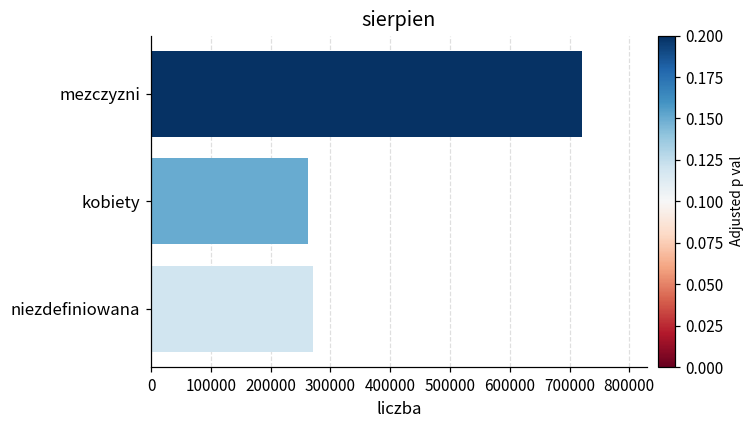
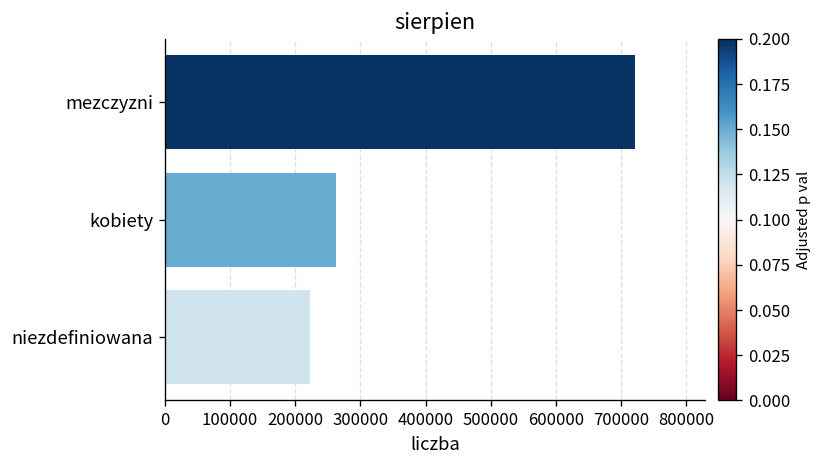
niezdefiniowana: 270000 -> 220000
